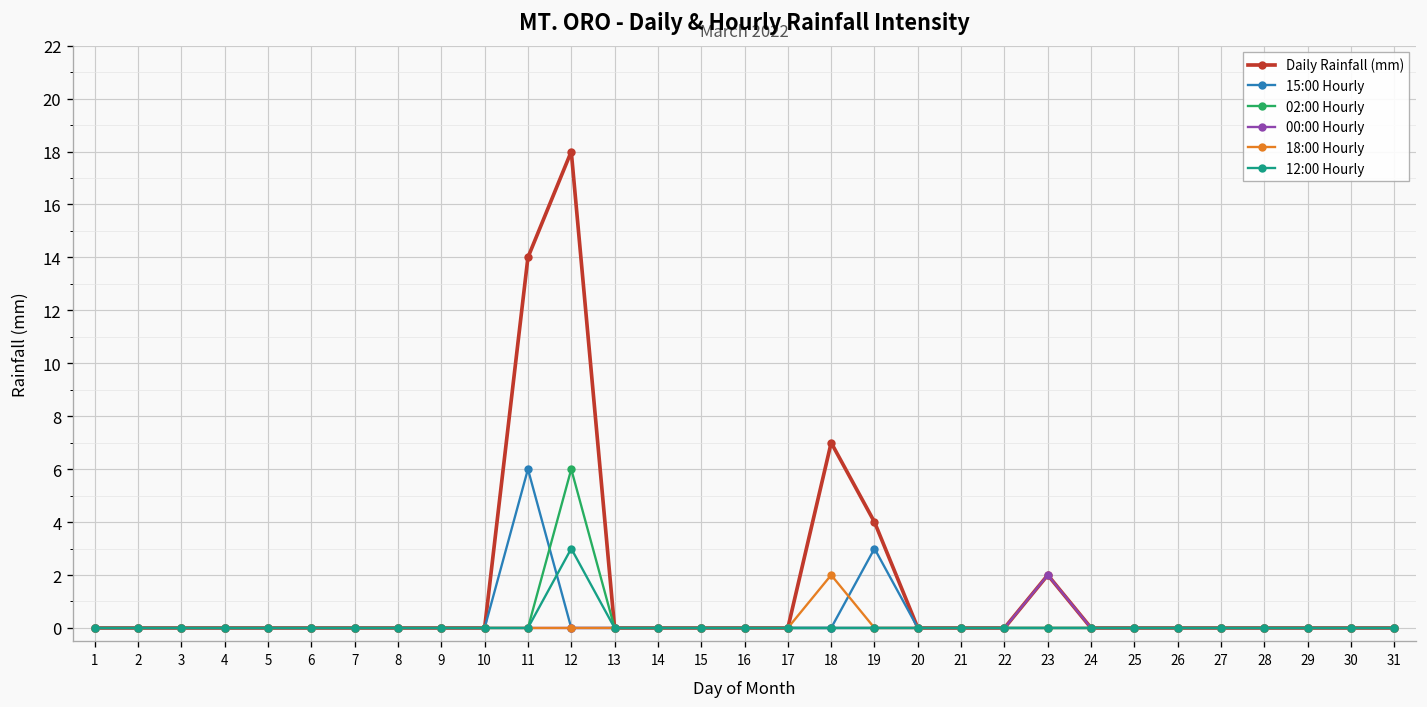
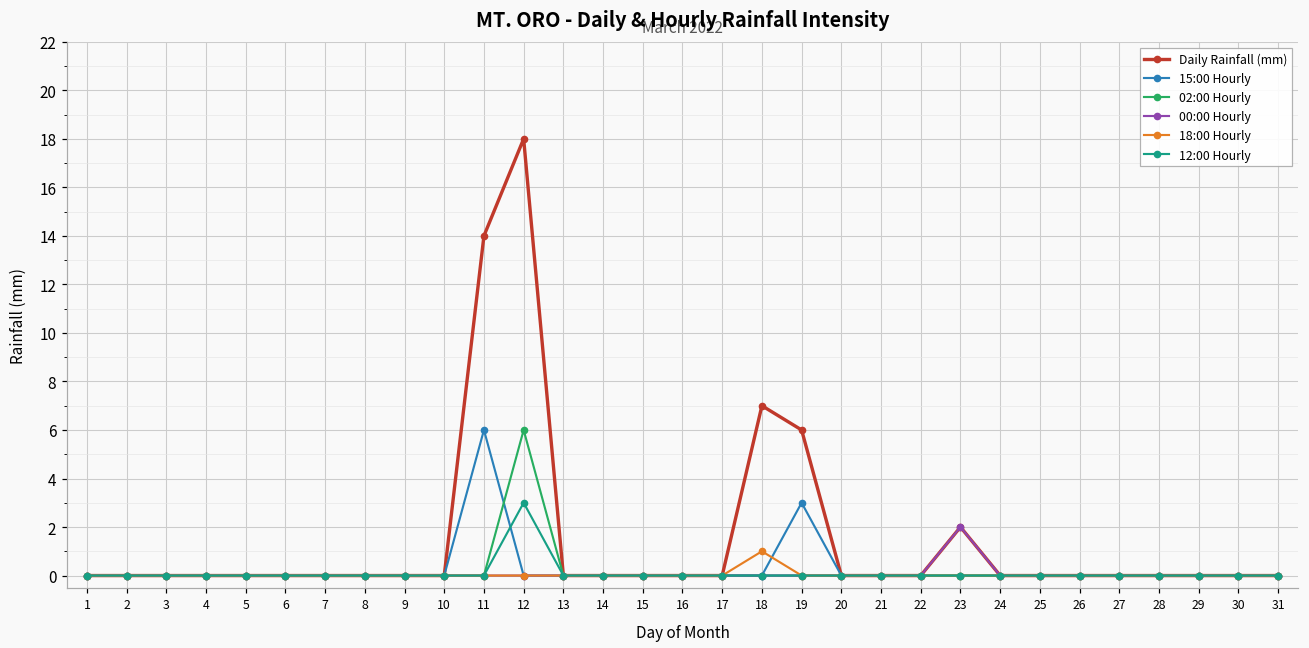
18:00 Hourly, 18: 2 -> 1
Daily Rainfall (mm), 19: 4 -> 6
